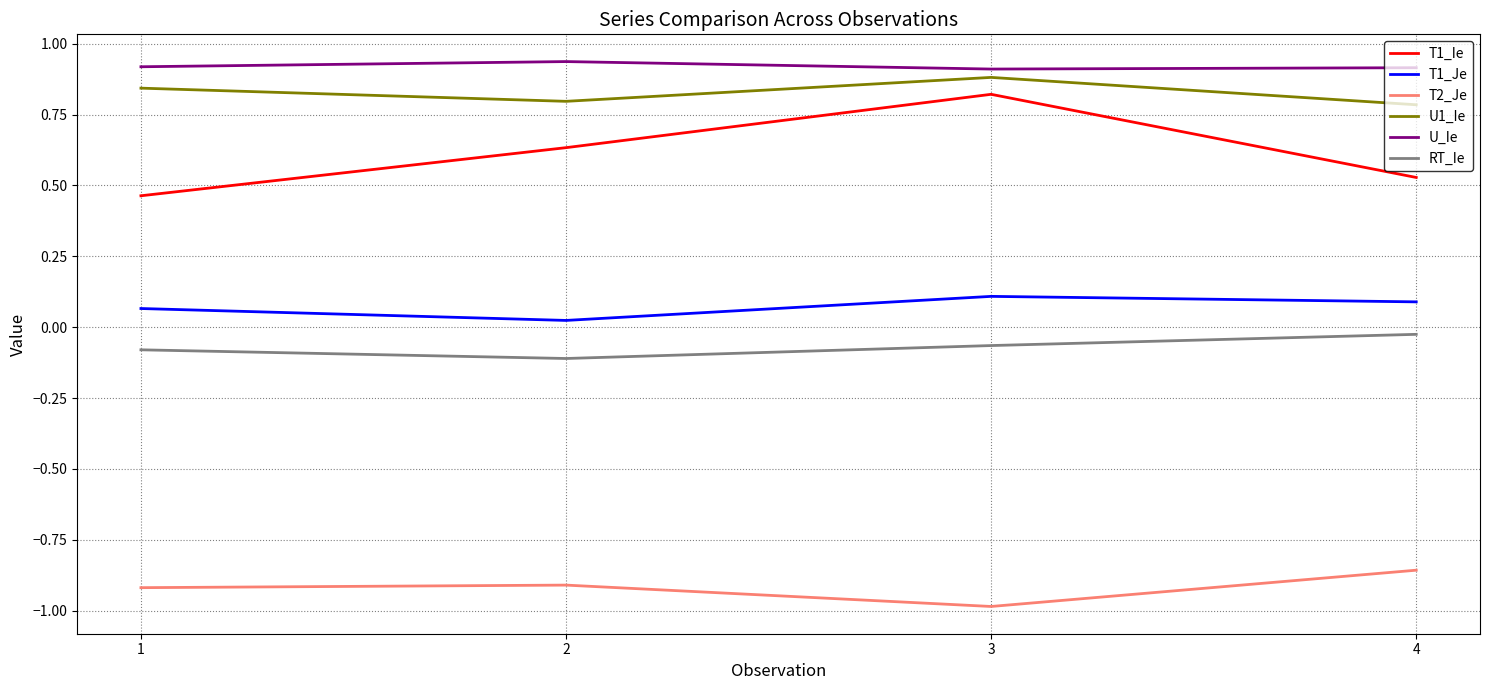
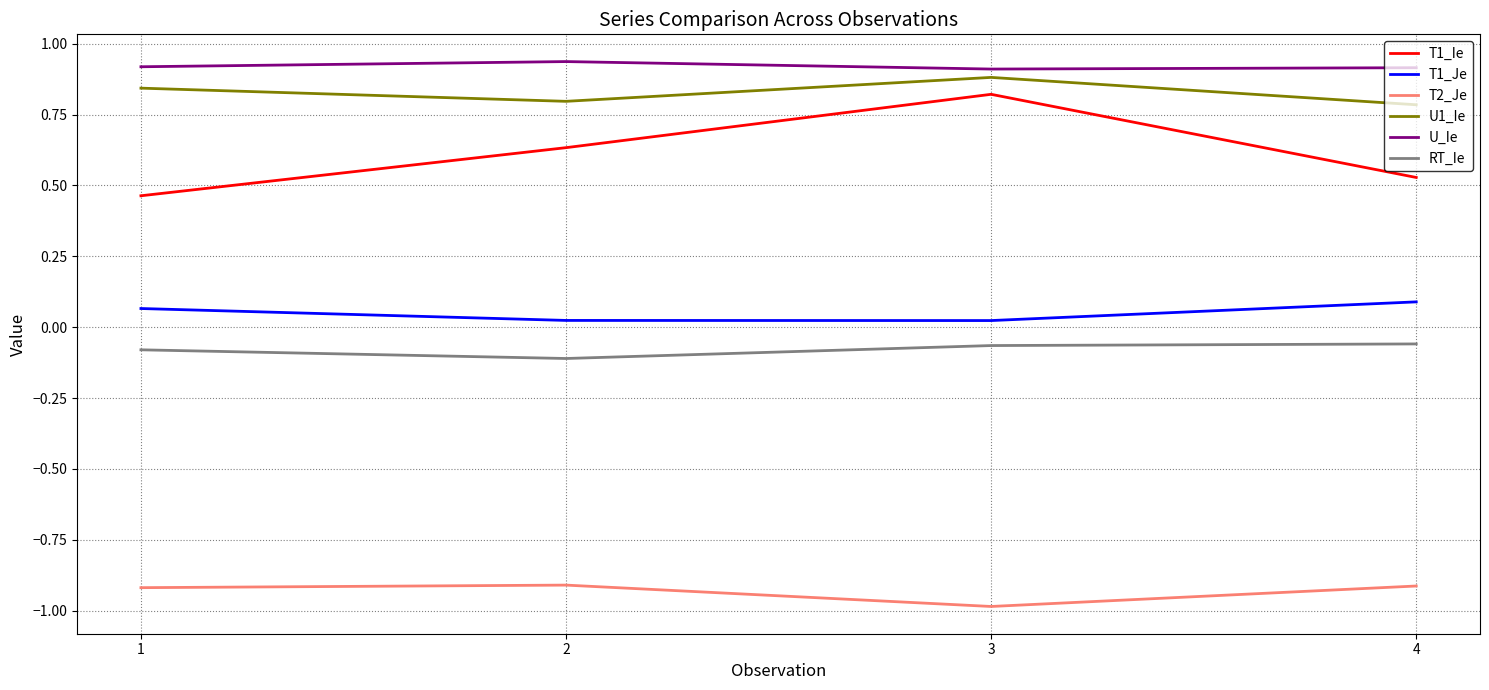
T1_Je, 3: 0.11 -> 0.02
T2_Je, 4: -0.86 -> -0.91
RT_Ie, 4: -0.03 -> -0.06
